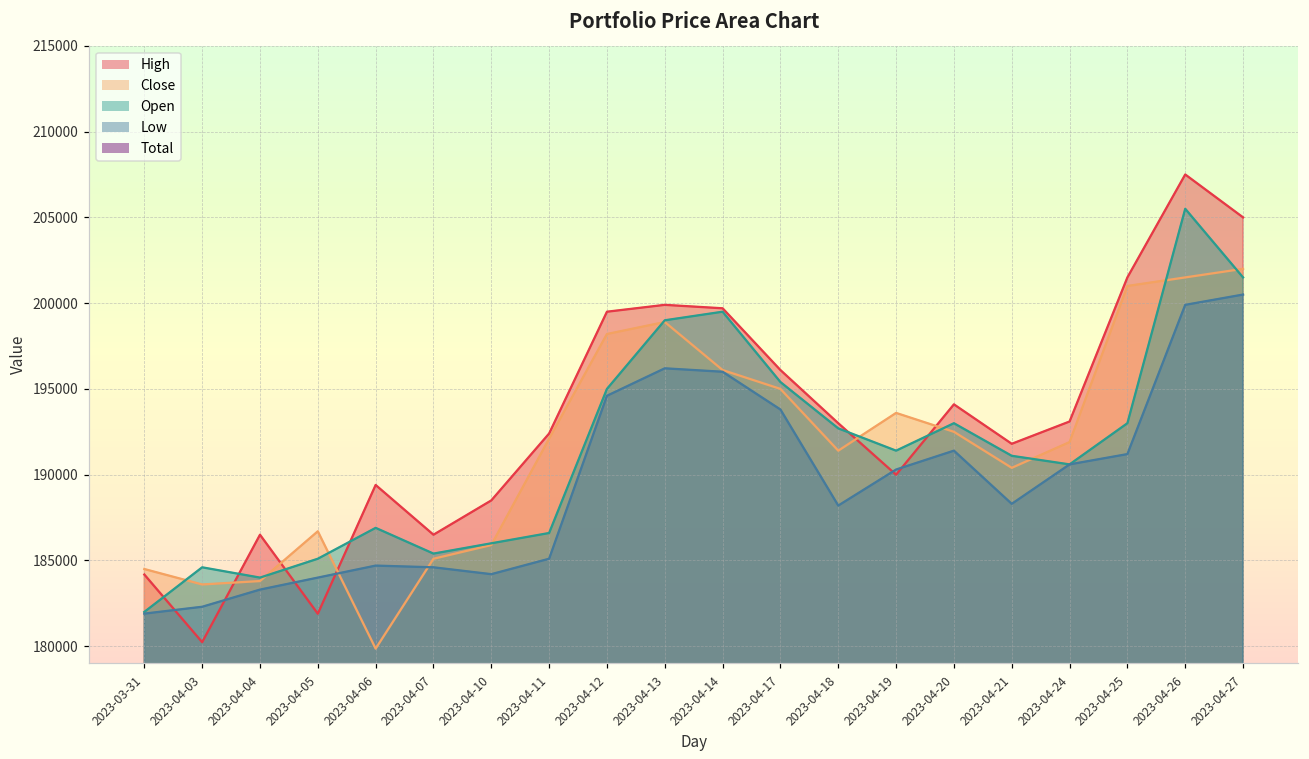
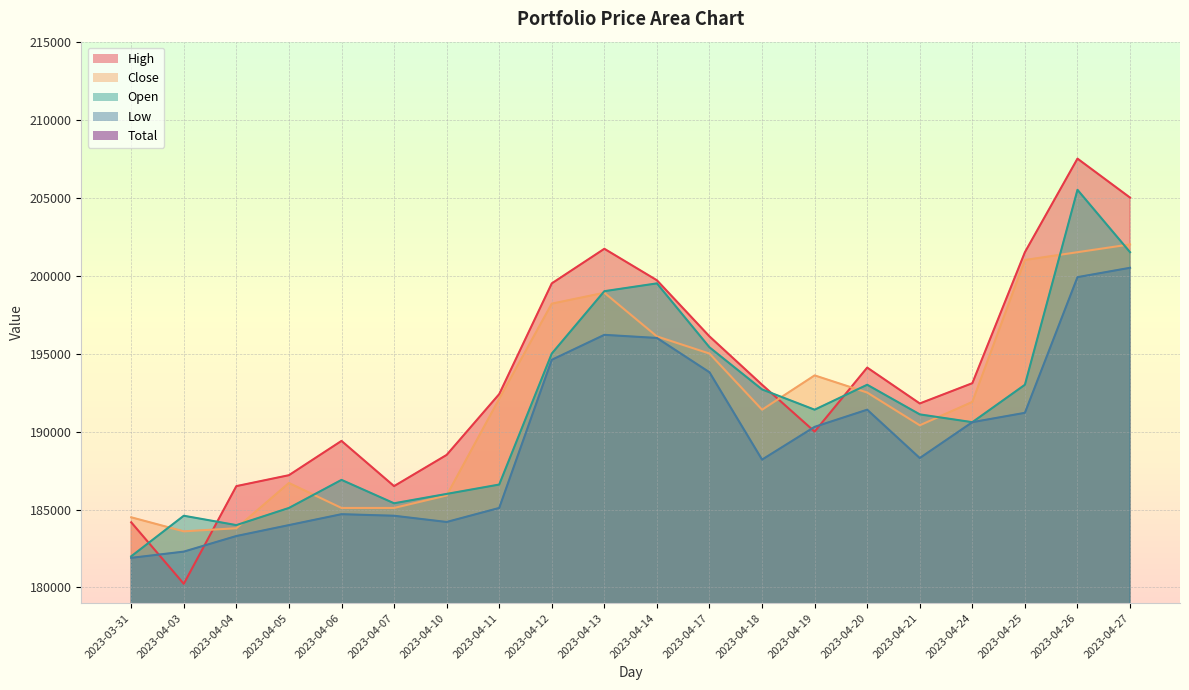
High, 2023-04-05: 181900 -> 187200
Close, 2023-04-06: 179900 -> 185100
High, 2023-04-13: 199900 -> 201700
